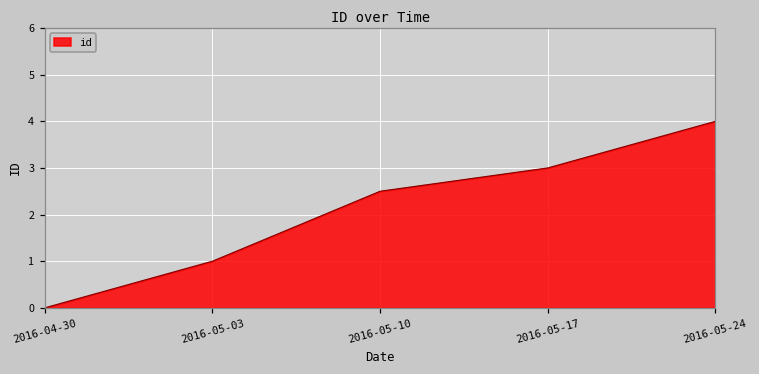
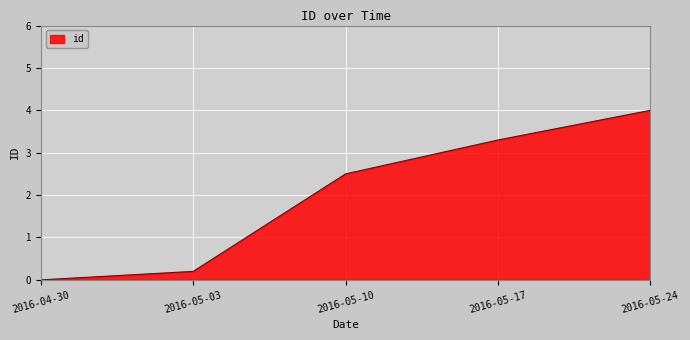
2016-05-03: 1.0 -> 0.2
2016-05-17: 3.0 -> 3.3
